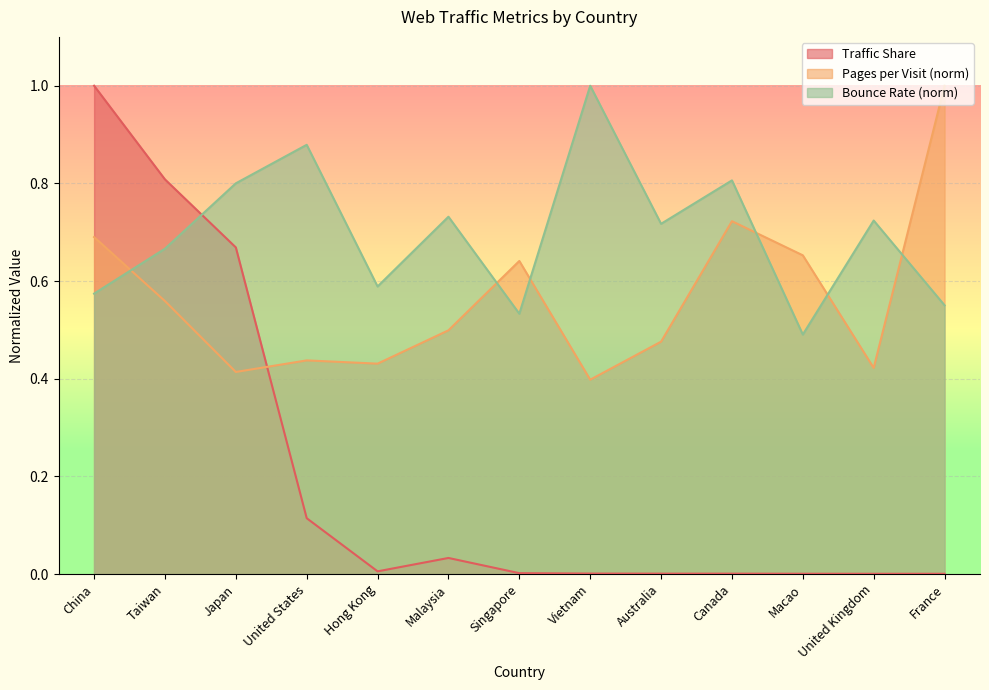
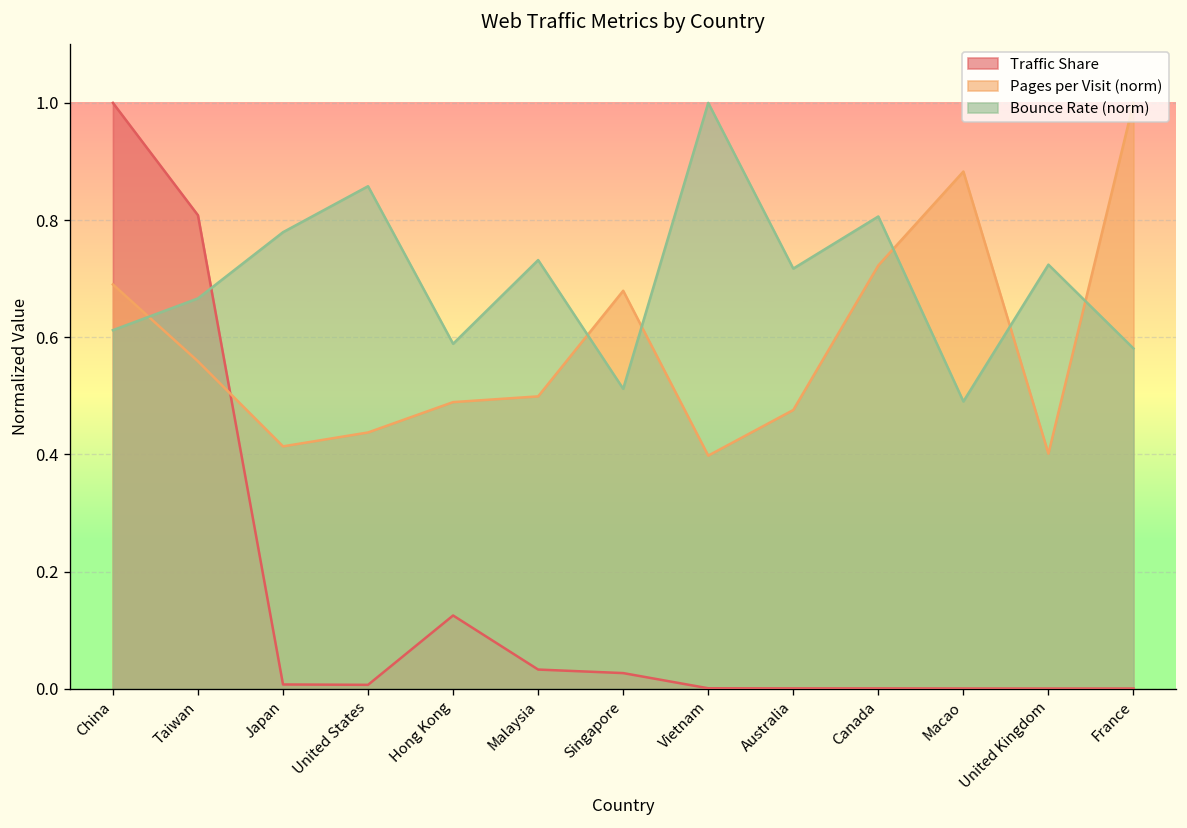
Bounce Rate (norm), China: 0.57 -> 0.61
Traffic Share, Japan: 0.67 -> 0.01
Bounce Rate (norm), Japan: 0.80 -> 0.78
Traffic Share, United States: 0.11 -> 0.01
Bounce Rate (norm), United States: 0.88 -> 0.86
Traffic Share, Hong Kong: 0.01 -> 0.13
Pages per Visit (norm), Hong Kong: 0.43 -> 0.49
Traffic Share, Singapore: 0.00 -> 0.03
Pages per Visit (norm), Singapore: 0.64 -> 0.68
Bounce Rate (norm), Singapore: 0.53 -> 0.51
Pages per Visit (norm), Macao: 0.65 -> 0.88
Pages per Visit (norm), United Kingdom: 0.42 -> 0.40
Bounce Rate (norm), France: 0.55 -> 0.58
